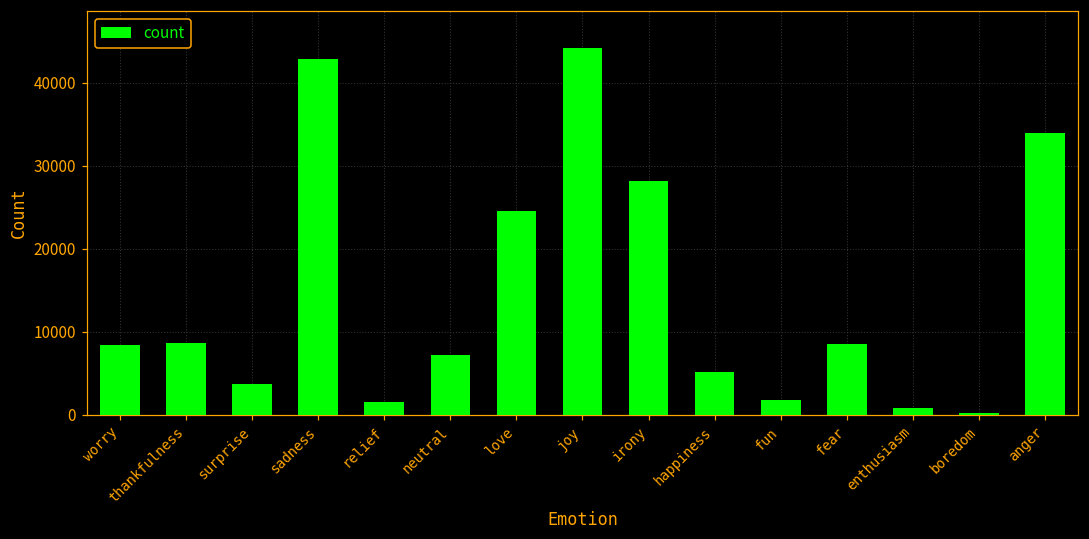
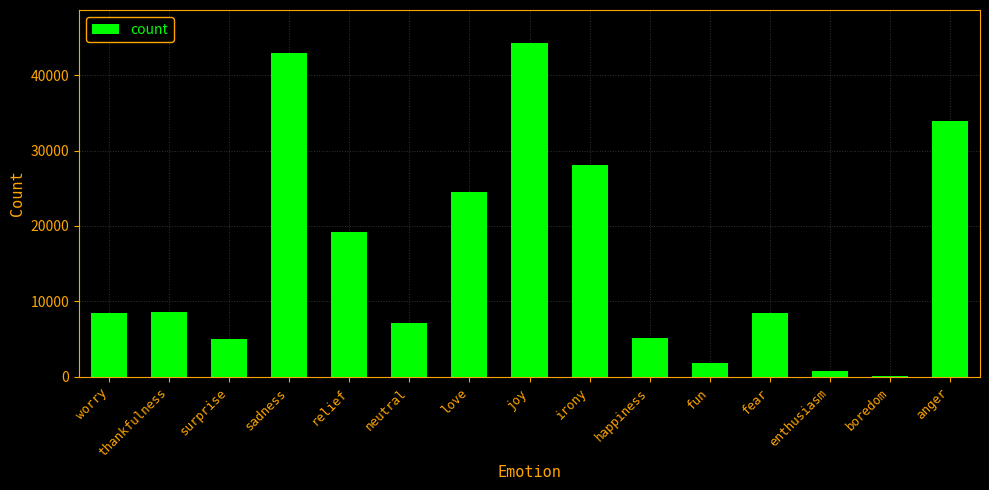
surprise: 4000 -> 5000
relief: 2000 -> 19000
